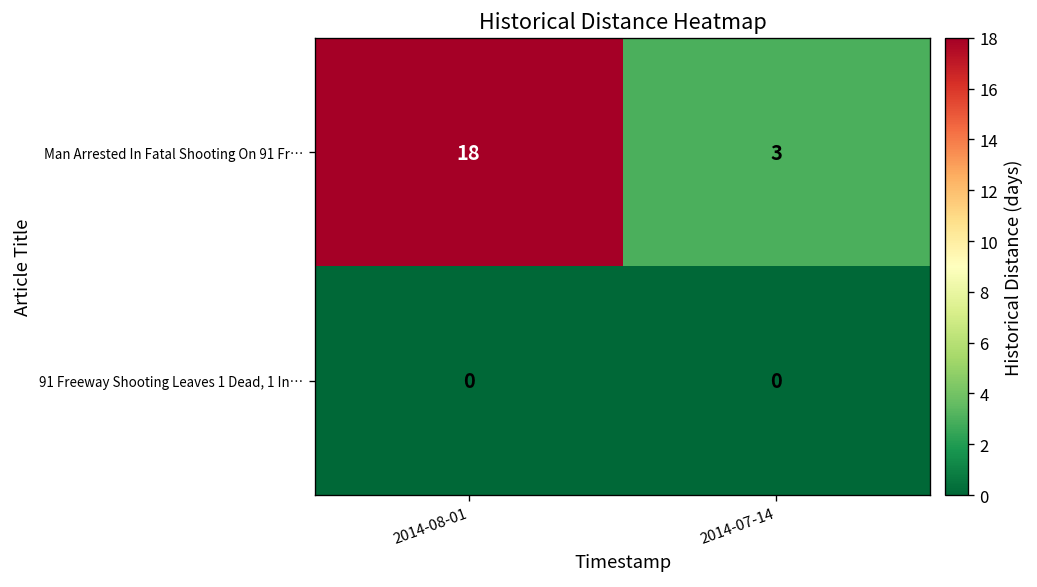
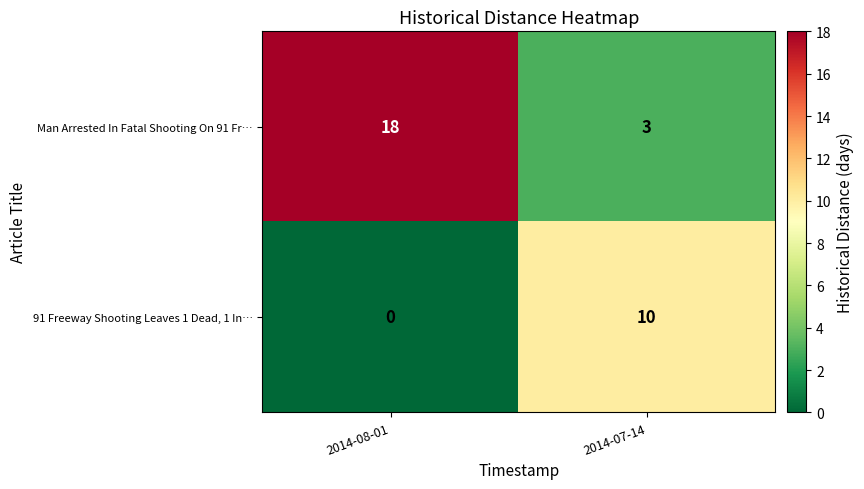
91 Freeway Shooting Leaves 1 Dead, 1 In…, 2014-07-14: 0 -> 10
